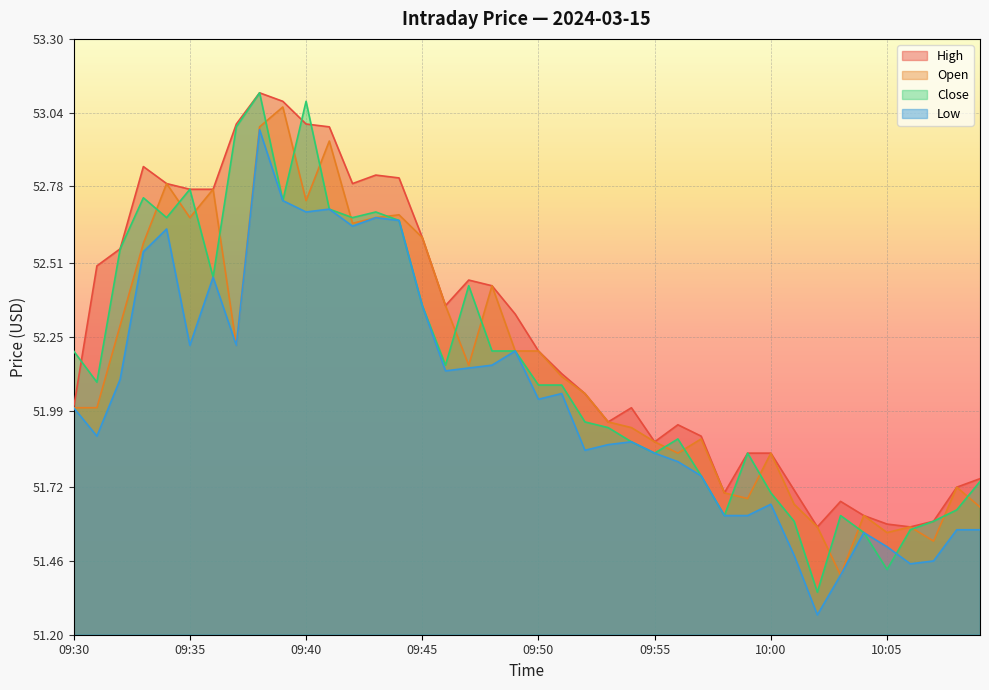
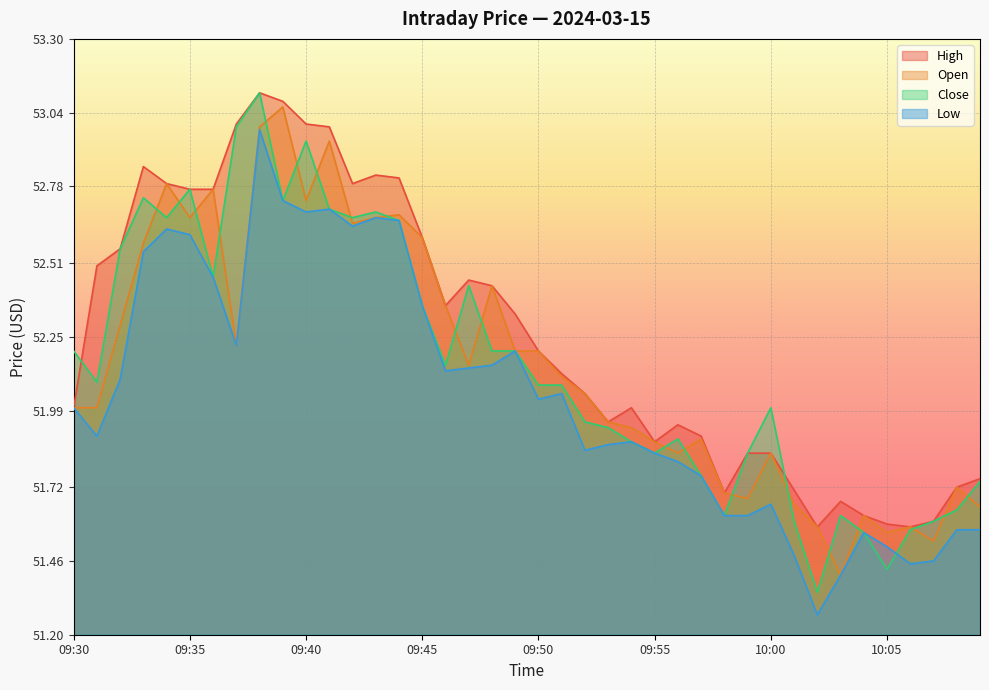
Low, 09:35: 52.22 -> 52.61
Close, 09:40: 53.08 -> 52.94
Close, 10:00: 51.7 -> 52.0
